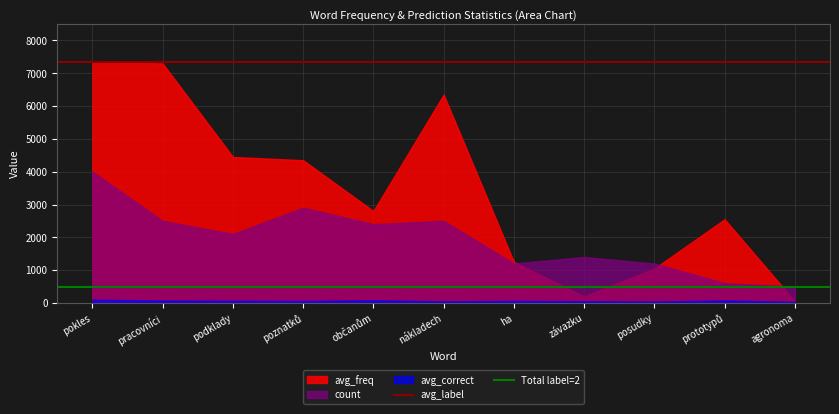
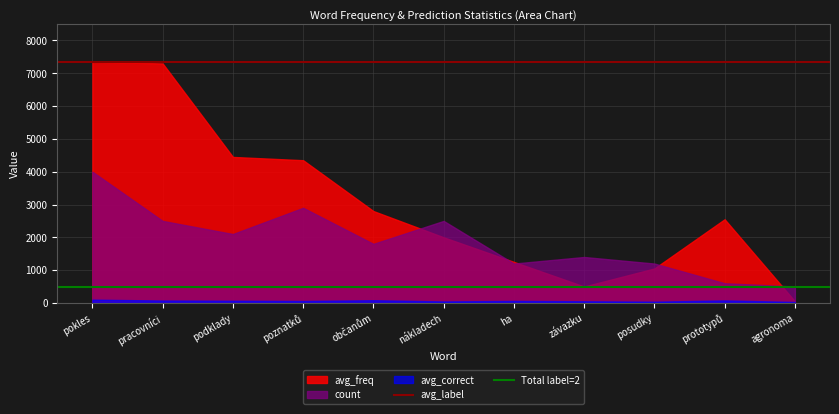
count, občanům: 2400 -> 1800
avg_freq, nákladech: 6400 -> 2000
avg_freq, závazku: 200 -> 500
